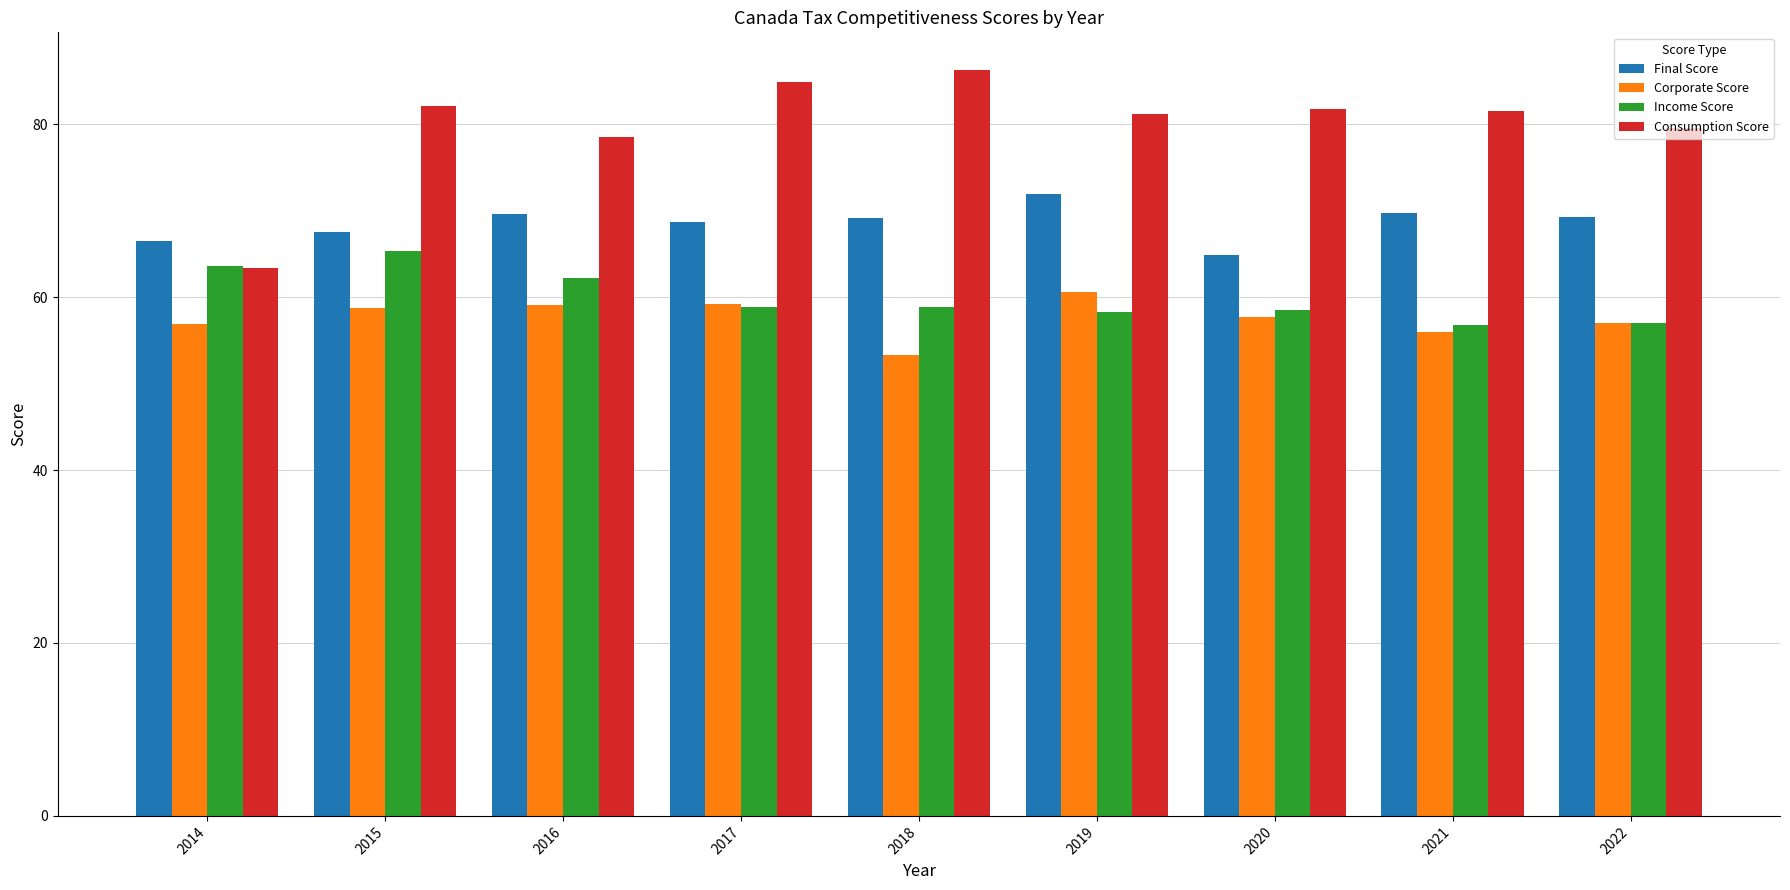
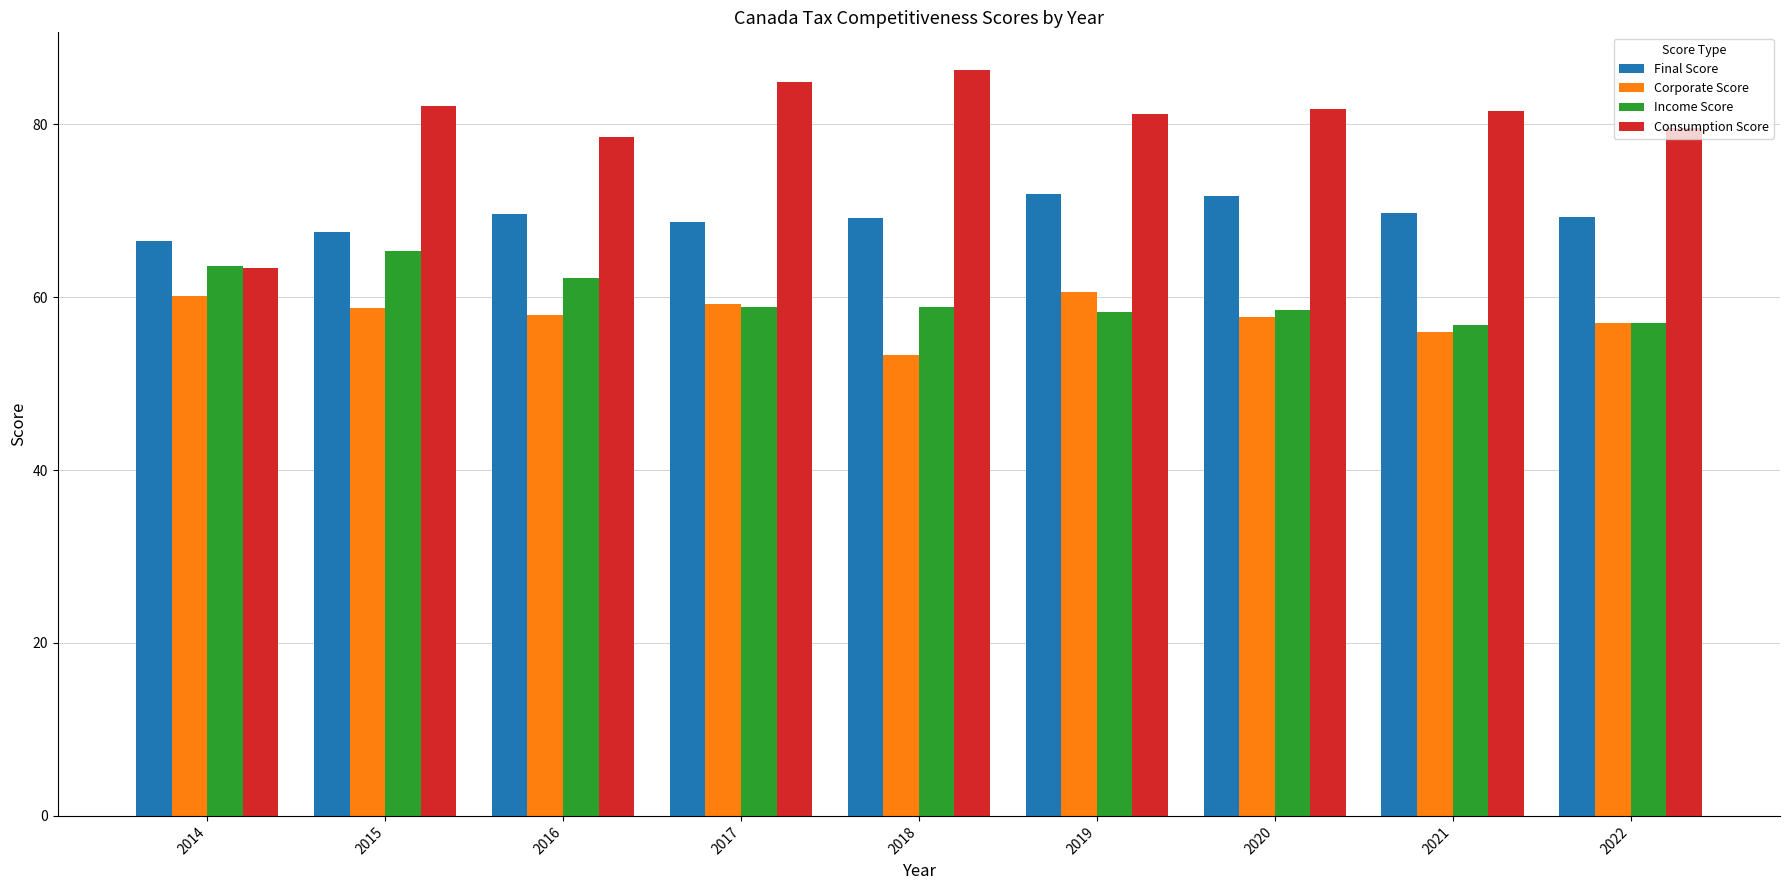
Corporate Score, 2014: 57 -> 60
Corporate Score, 2016: 59 -> 58
Final Score, 2020: 65 -> 72
